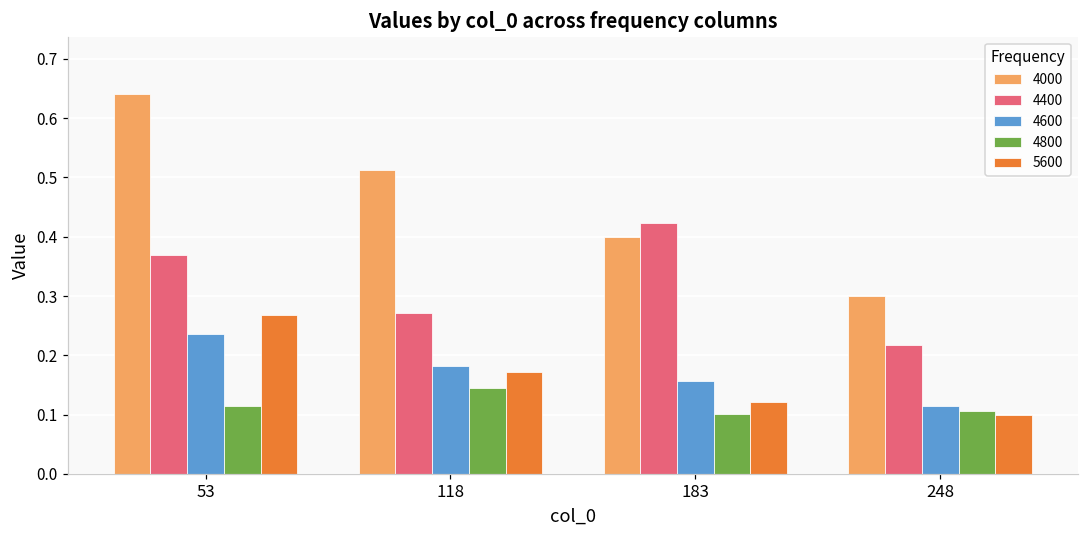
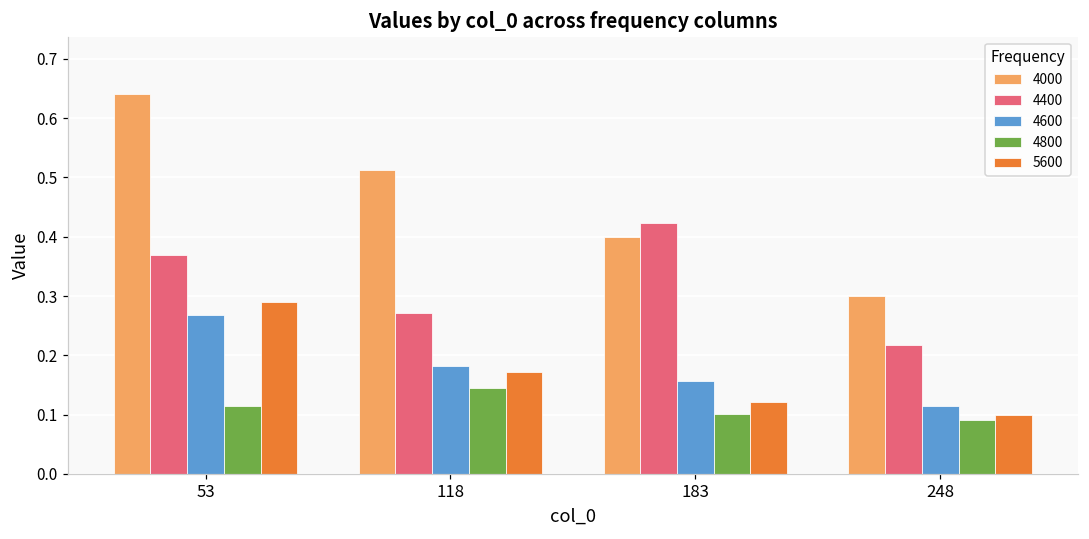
4600, 53: 0.24 -> 0.27
5600, 53: 0.27 -> 0.29
4800, 248: 0.11 -> 0.09
